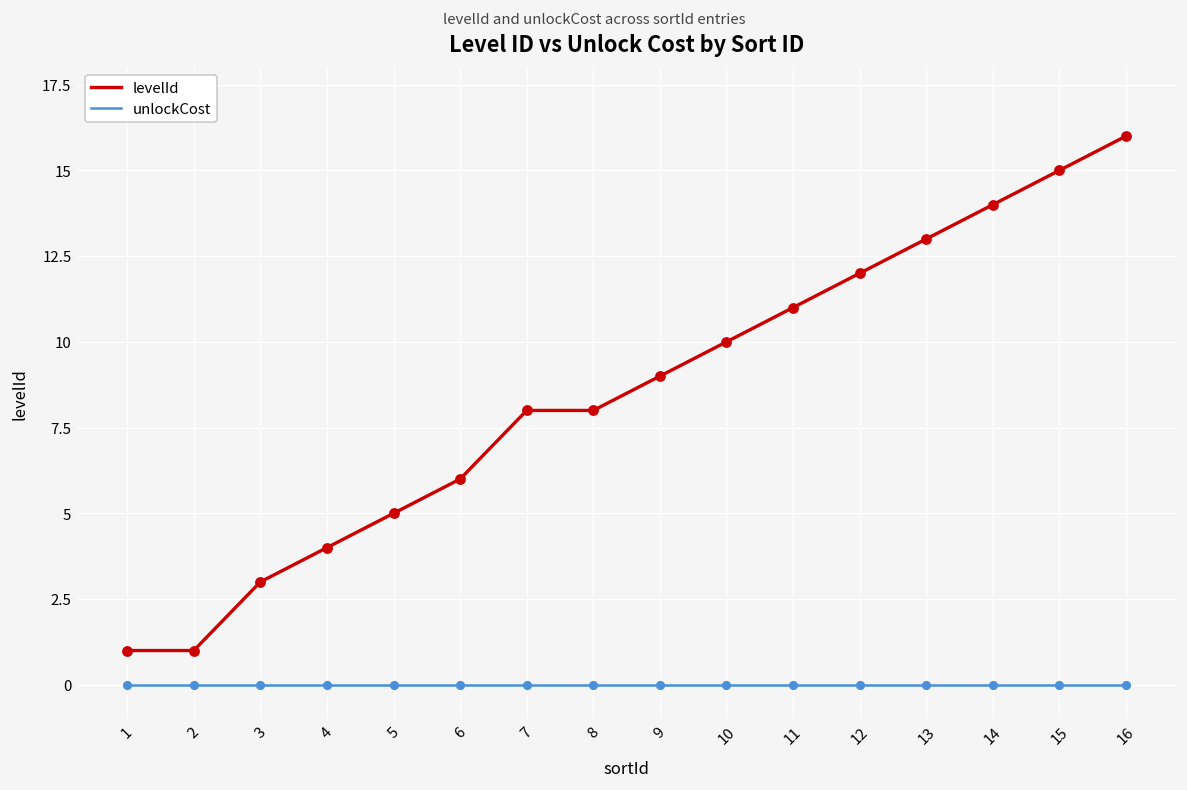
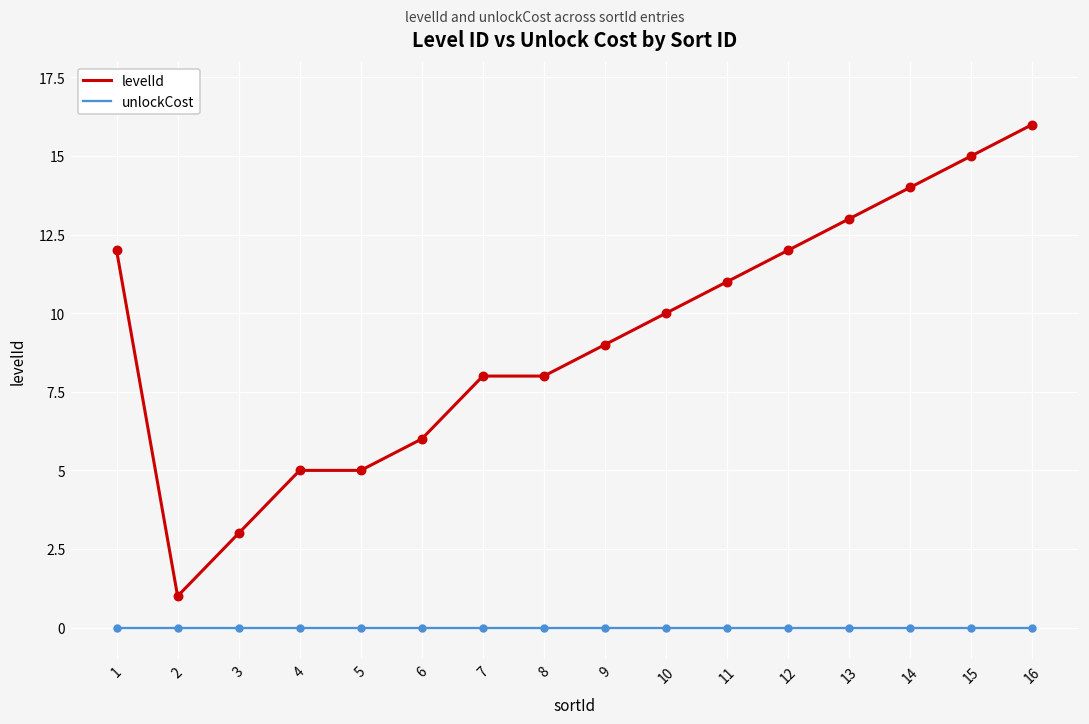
levelId, 1: 1 -> 12
levelId, 4: 4 -> 5
